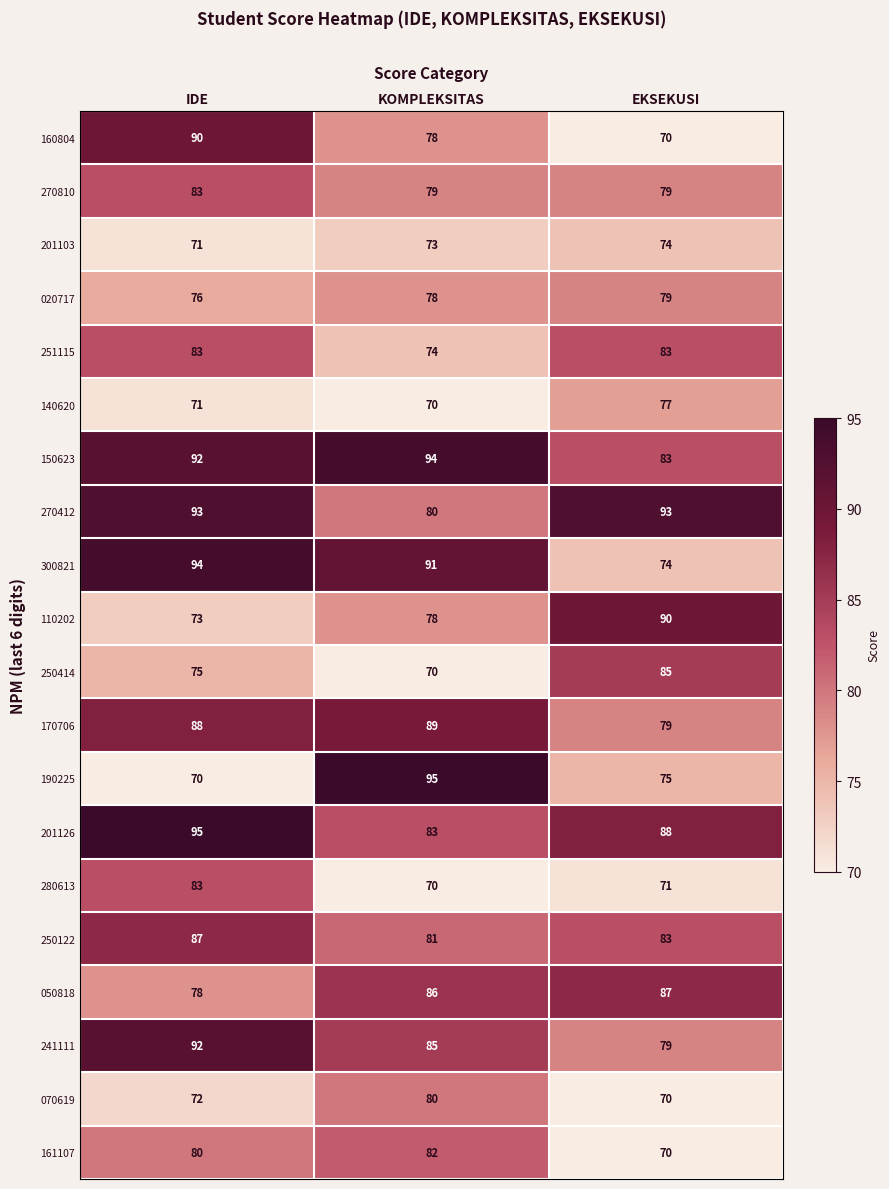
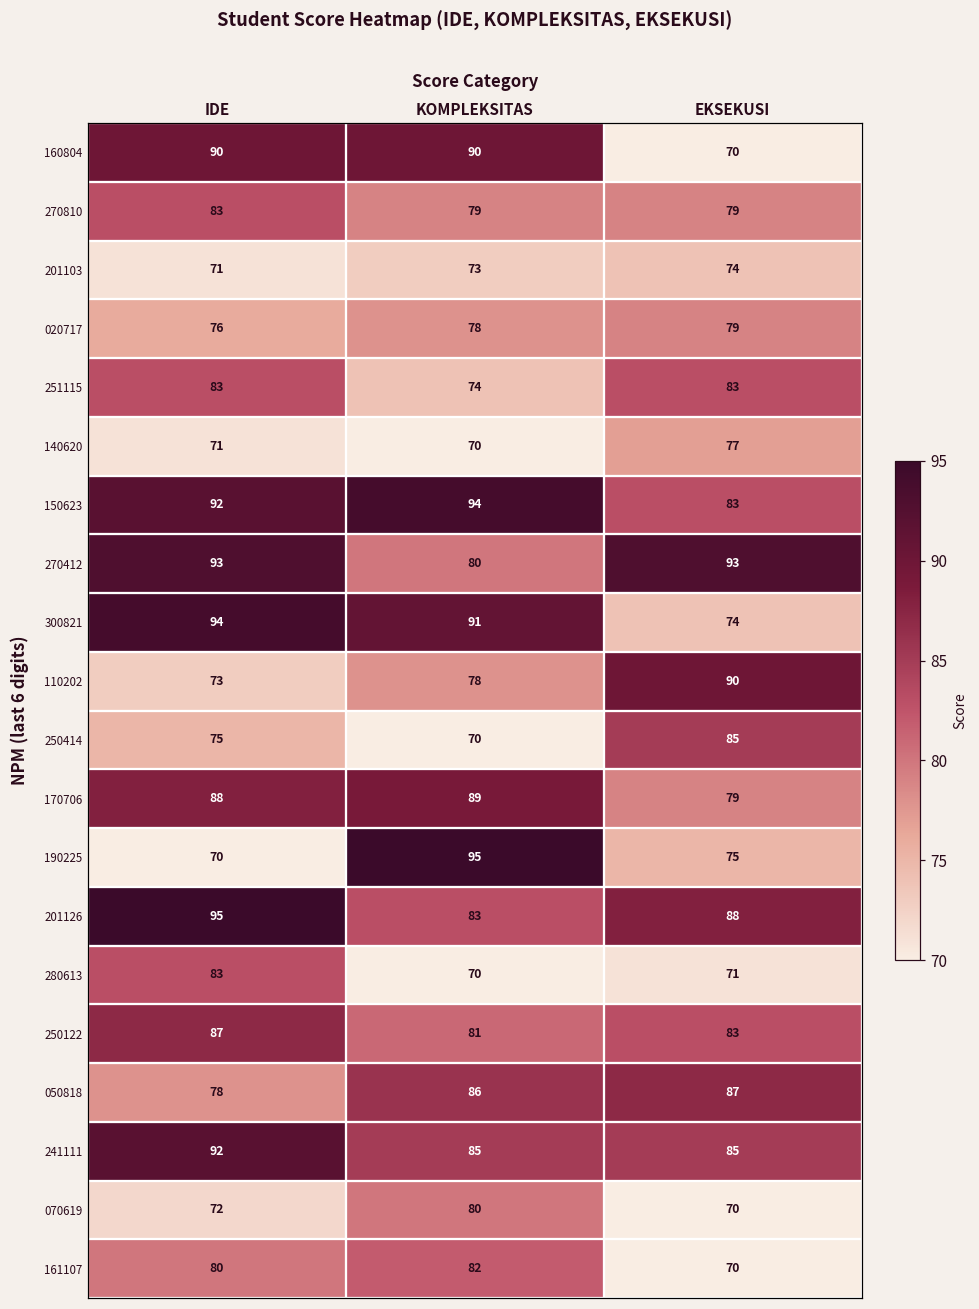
160804, KOMPLEKSITAS: 78 -> 90
241111, EKSEKUSI: 79 -> 85
